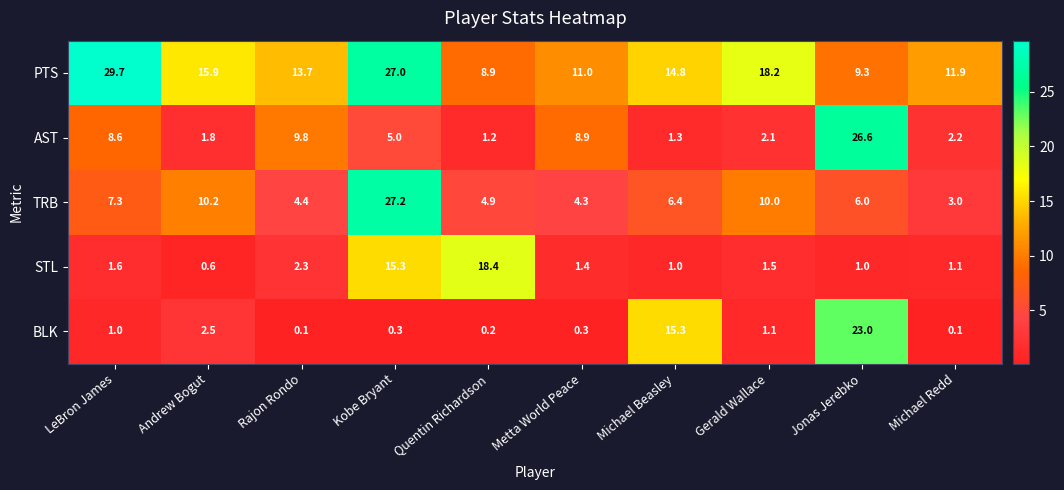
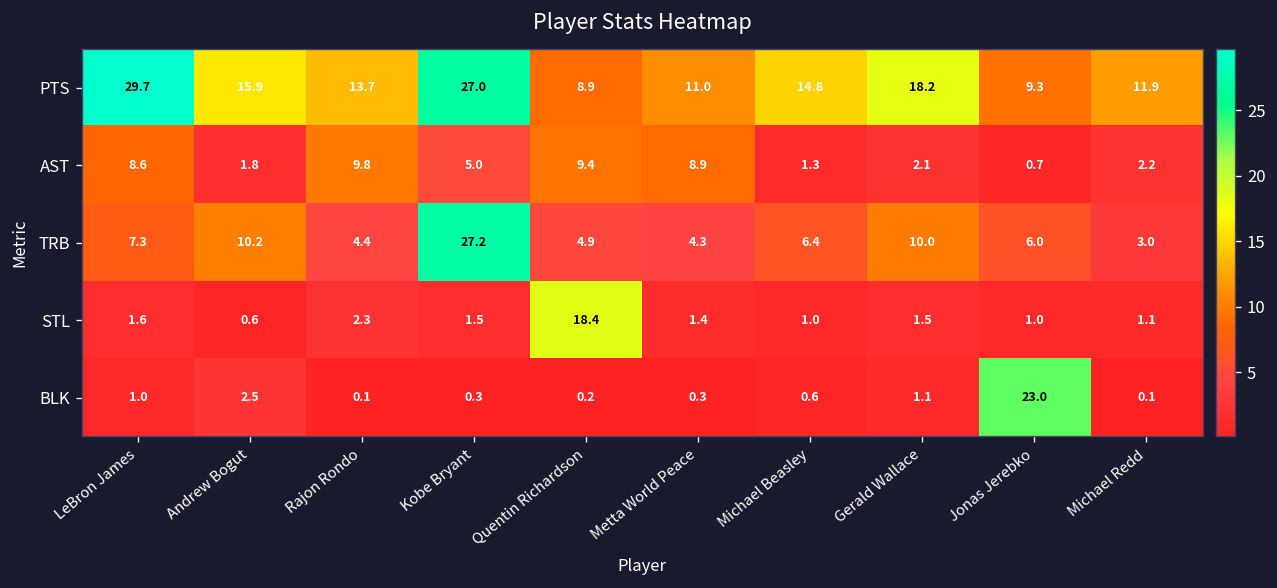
AST, Quentin Richardson: 1.2 -> 9.4
AST, Jonas Jerebko: 26.6 -> 0.7
STL, Kobe Bryant: 15.3 -> 1.5
BLK, Michael Beasley: 15.3 -> 0.6
